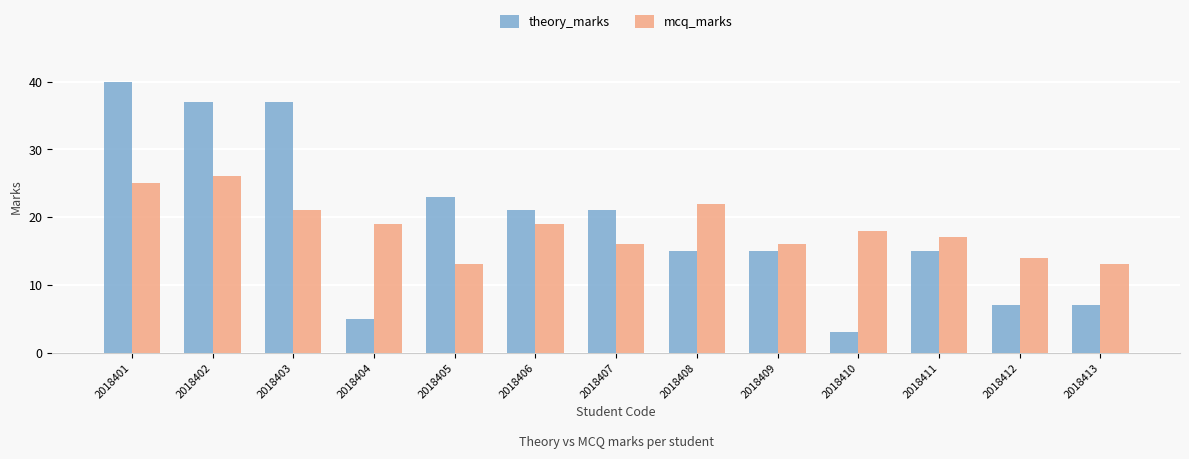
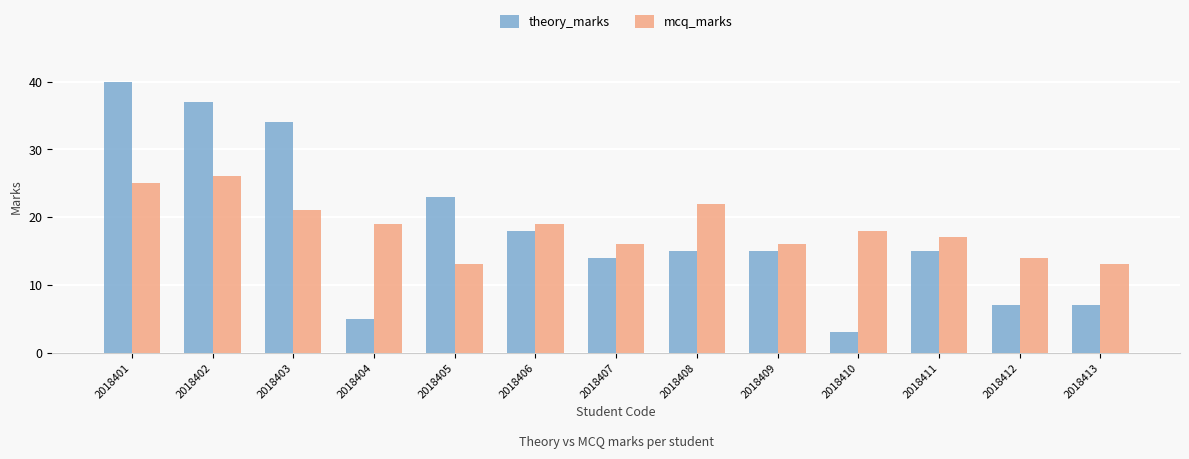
theory_marks, 2018403: 37 -> 34
theory_marks, 2018406: 21 -> 18
theory_marks, 2018407: 21 -> 14
